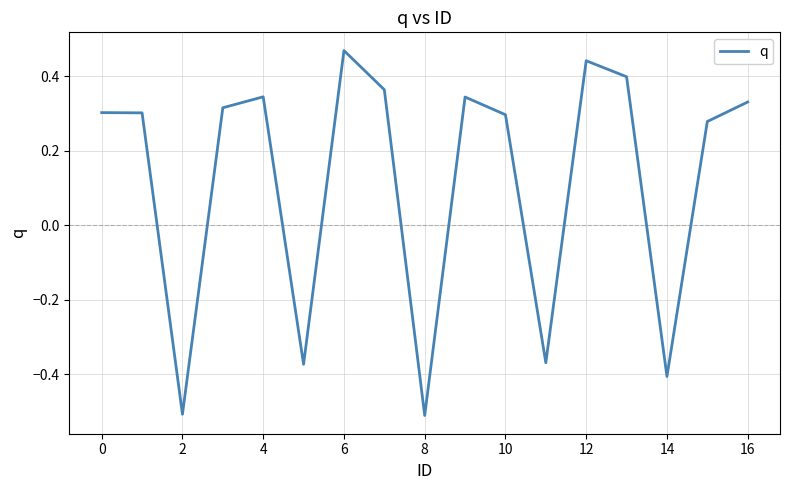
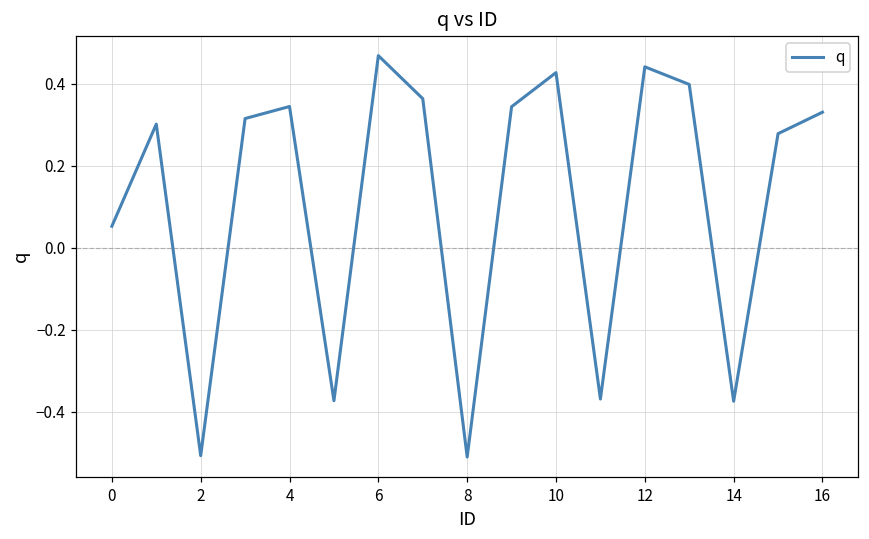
0: 0.30 -> 0.05
10: 0.30 -> 0.43
14: -0.41 -> -0.37
